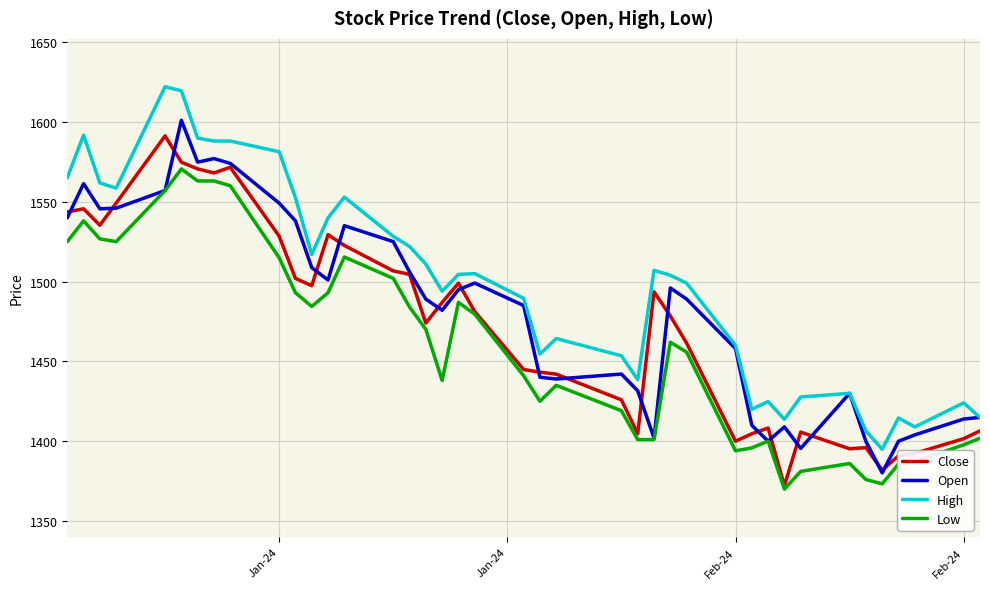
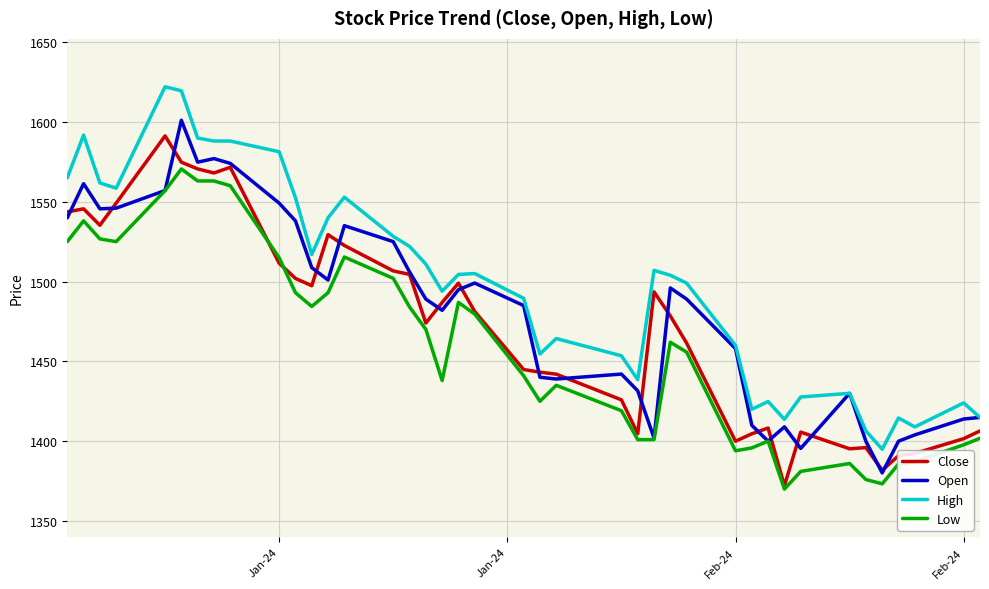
Close, Jan-24: 1528 -> 1511
